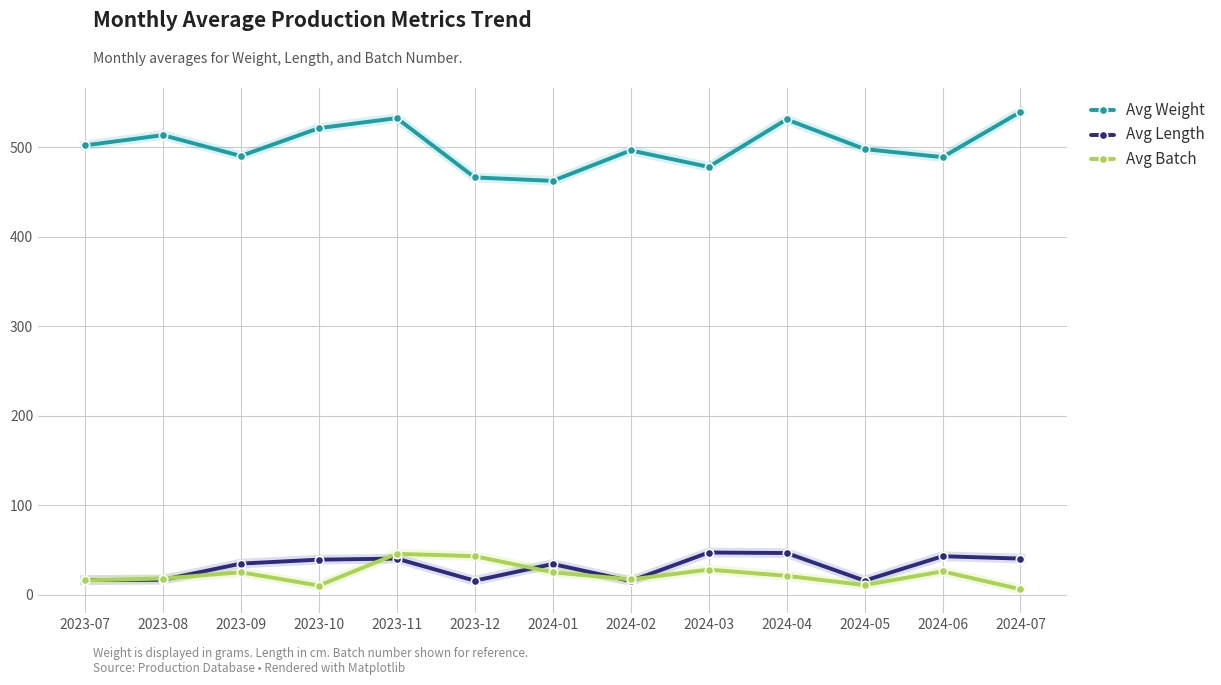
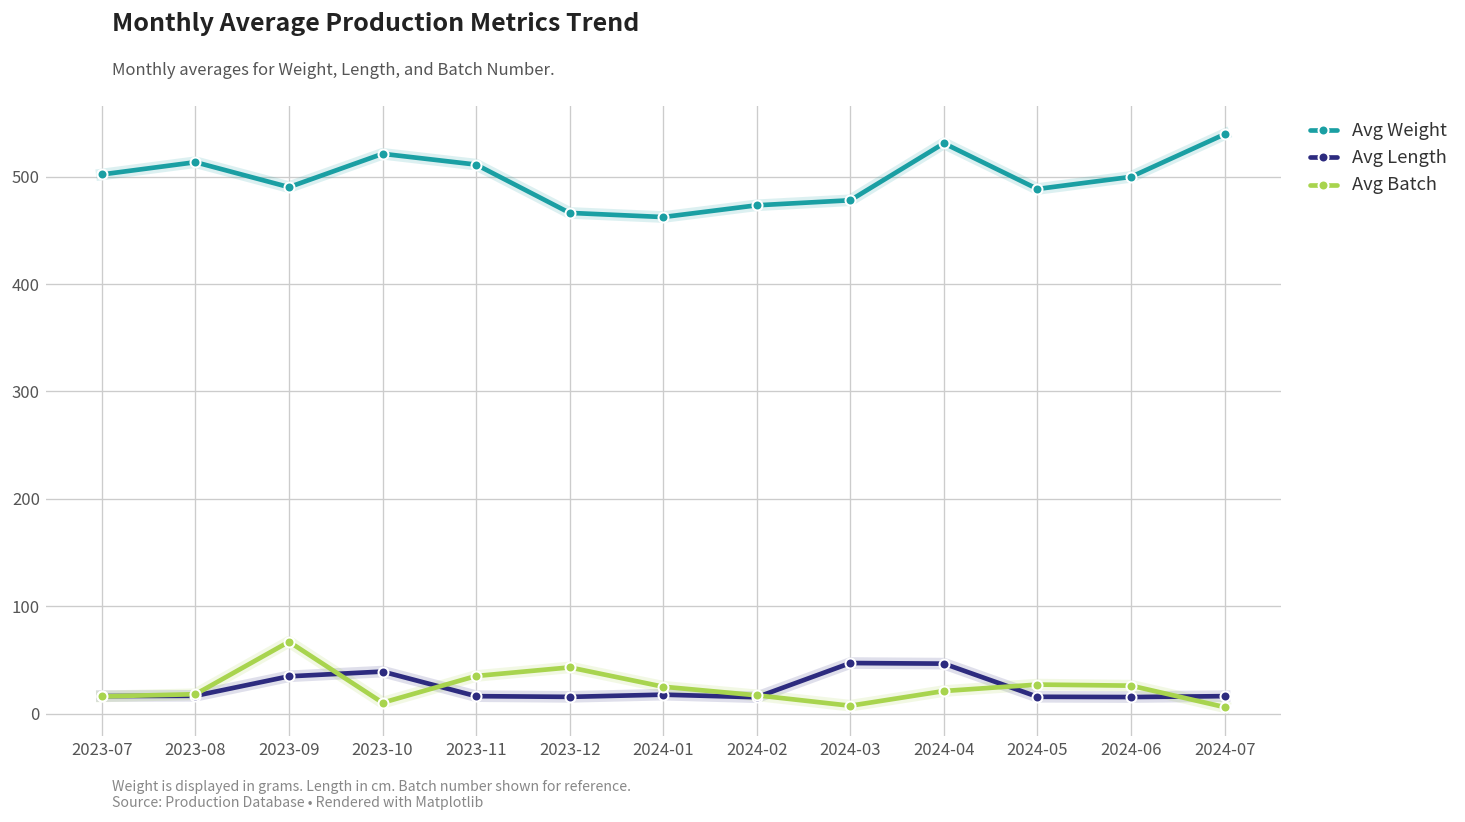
Avg Batch, 2023-09: 30 -> 70
Avg Weight, 2023-11: 530 -> 510
Avg Length, 2023-11: 40 -> 20
Avg Batch, 2023-11: 50 -> 40
Avg Length, 2024-01: 30 -> 20
Avg Weight, 2024-02: 500 -> 470
Avg Batch, 2024-03: 30 -> 10
Avg Weight, 2024-05: 500 -> 490
Avg Batch, 2024-05: 10 -> 30
Avg Weight, 2024-06: 490 -> 500
Avg Length, 2024-06: 40 -> 20
Avg Length, 2024-07: 40 -> 20
